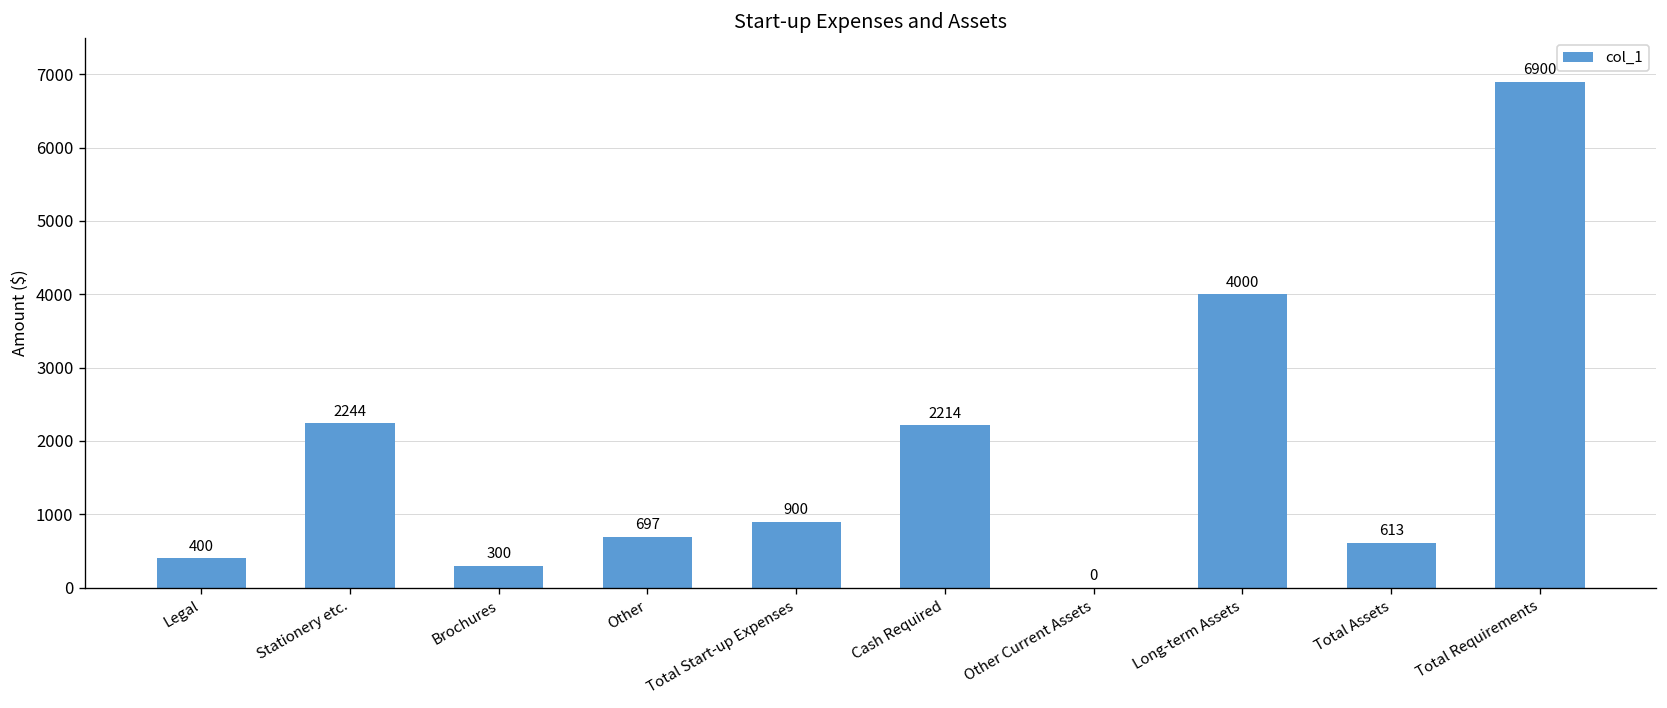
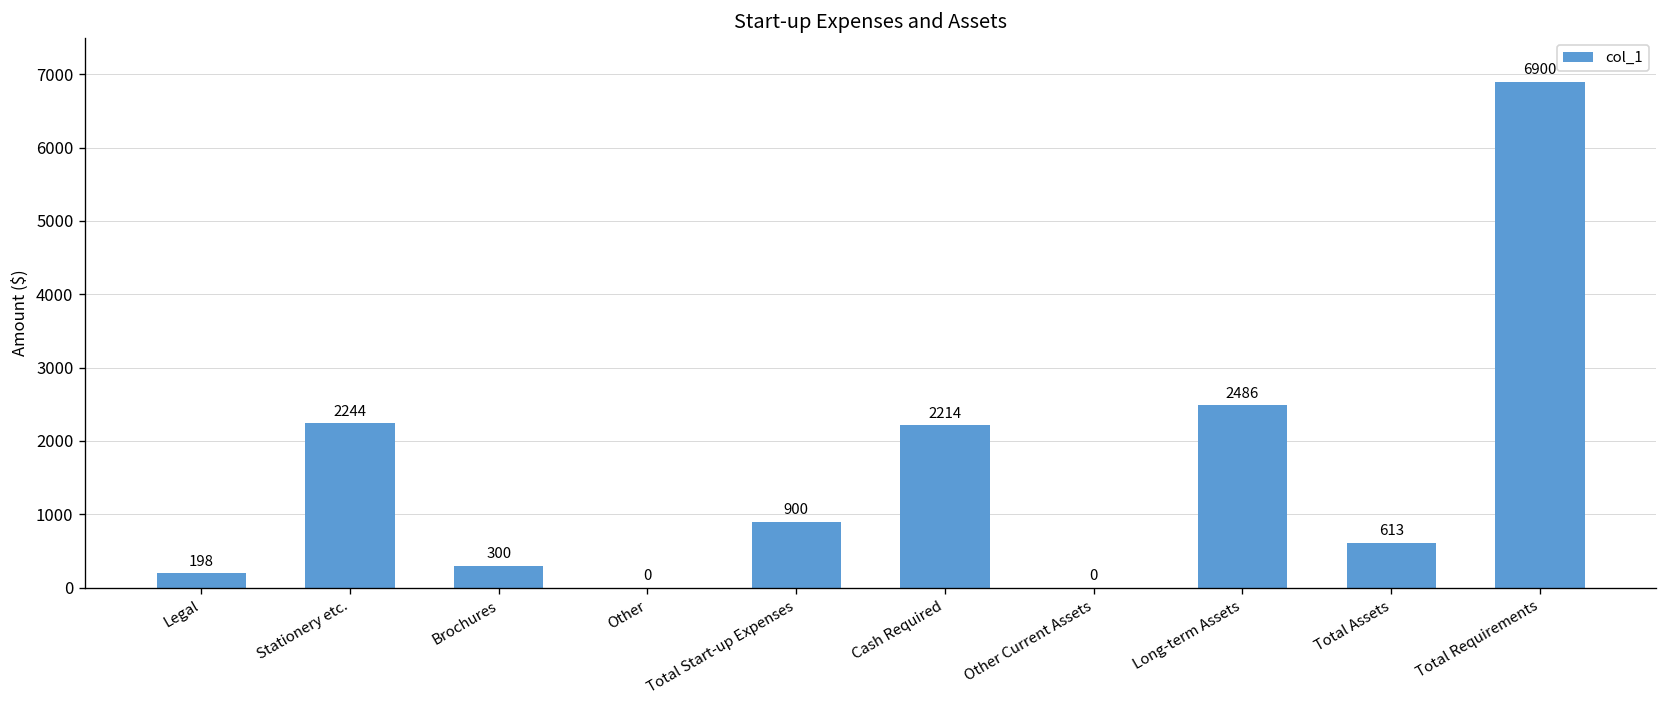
Legal: 400 -> 198
Other: 697 -> 0
Long-term Assets: 4000 -> 2486
